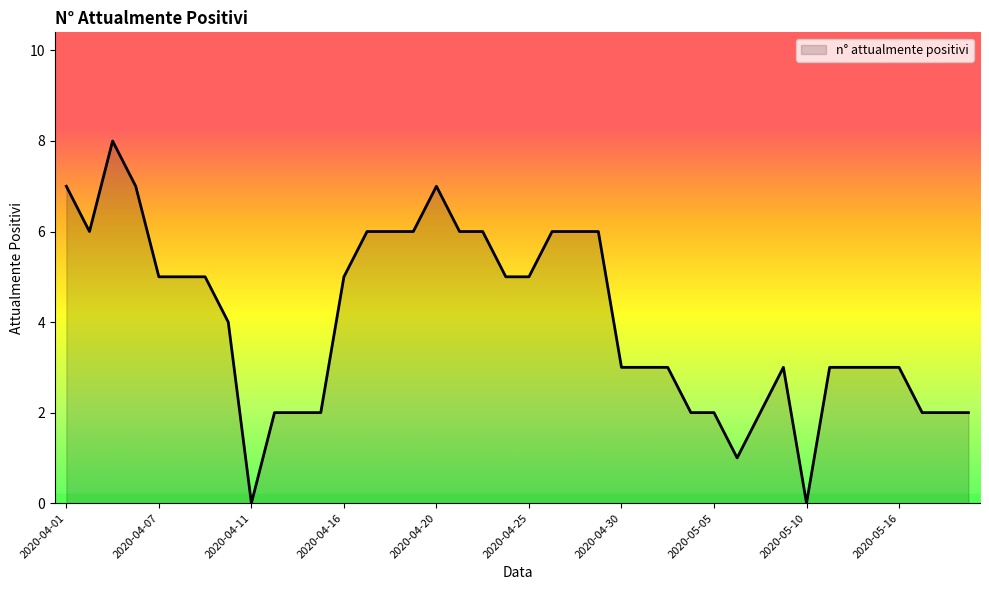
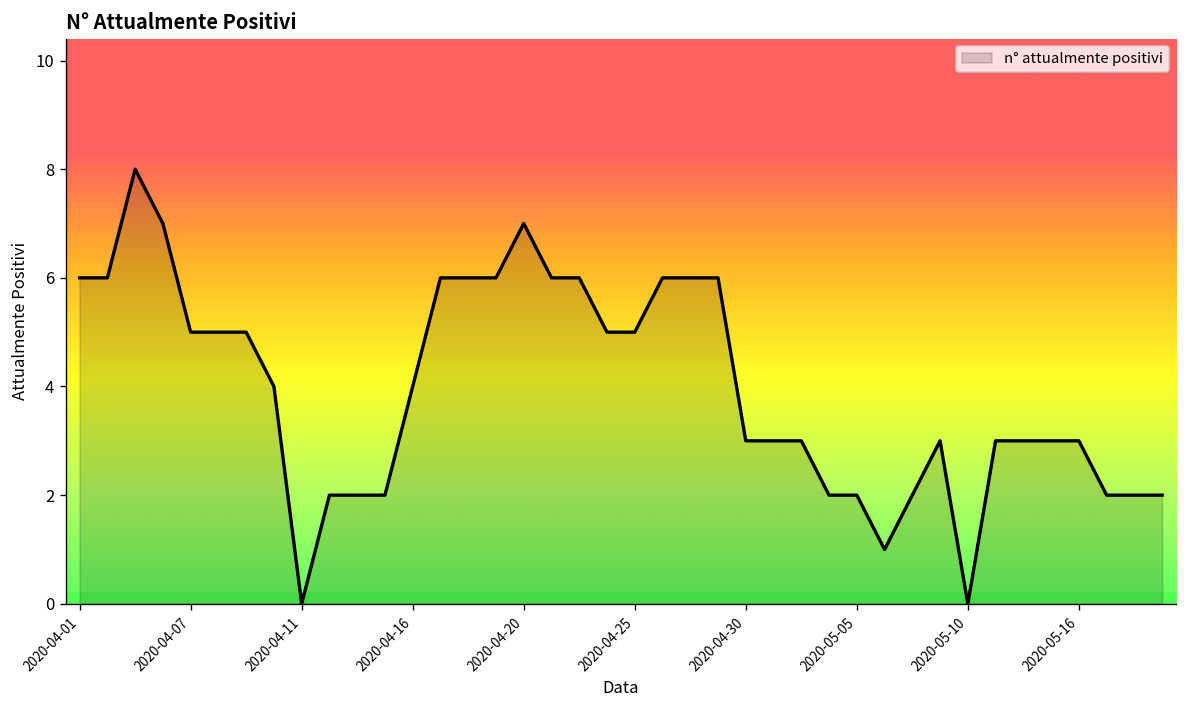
2020-04-01: 7 -> 6
2020-04-16: 5 -> 4
